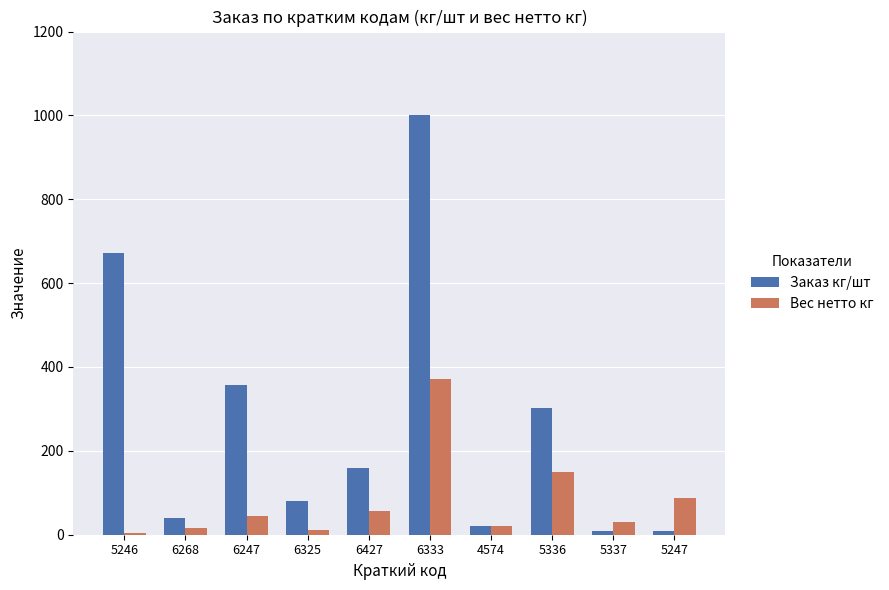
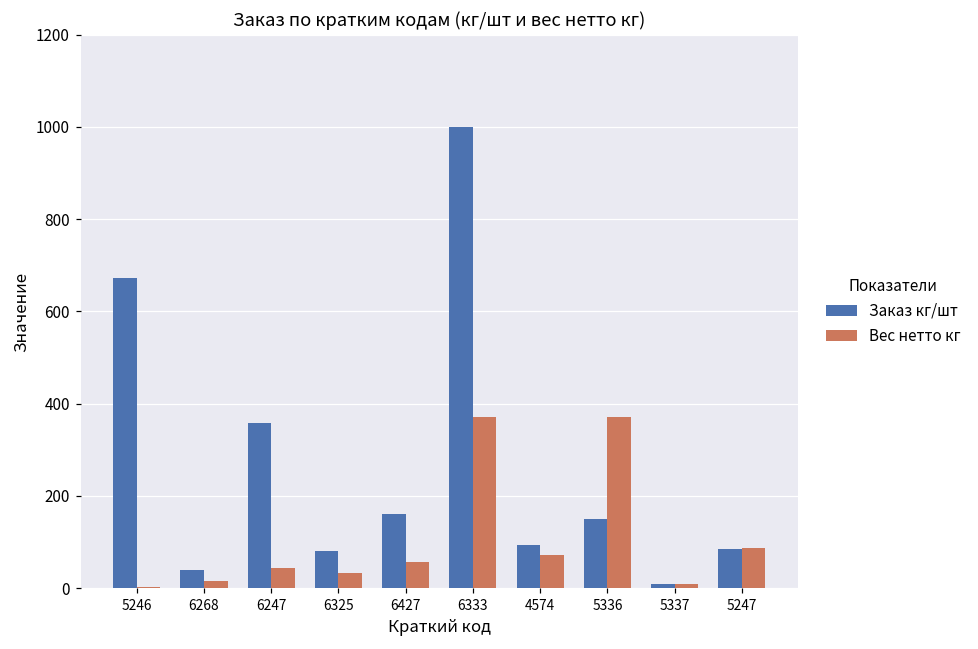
Вес нетто кг, 6325: 10 -> 30
Заказ кг/шт, 4574: 20 -> 90
Вес нетто кг, 4574: 20 -> 70
Заказ кг/шт, 5336: 300 -> 150
Вес нетто кг, 5336: 150 -> 370
Вес нетто кг, 5337: 30 -> 10
Заказ кг/шт, 5247: 10 -> 90
